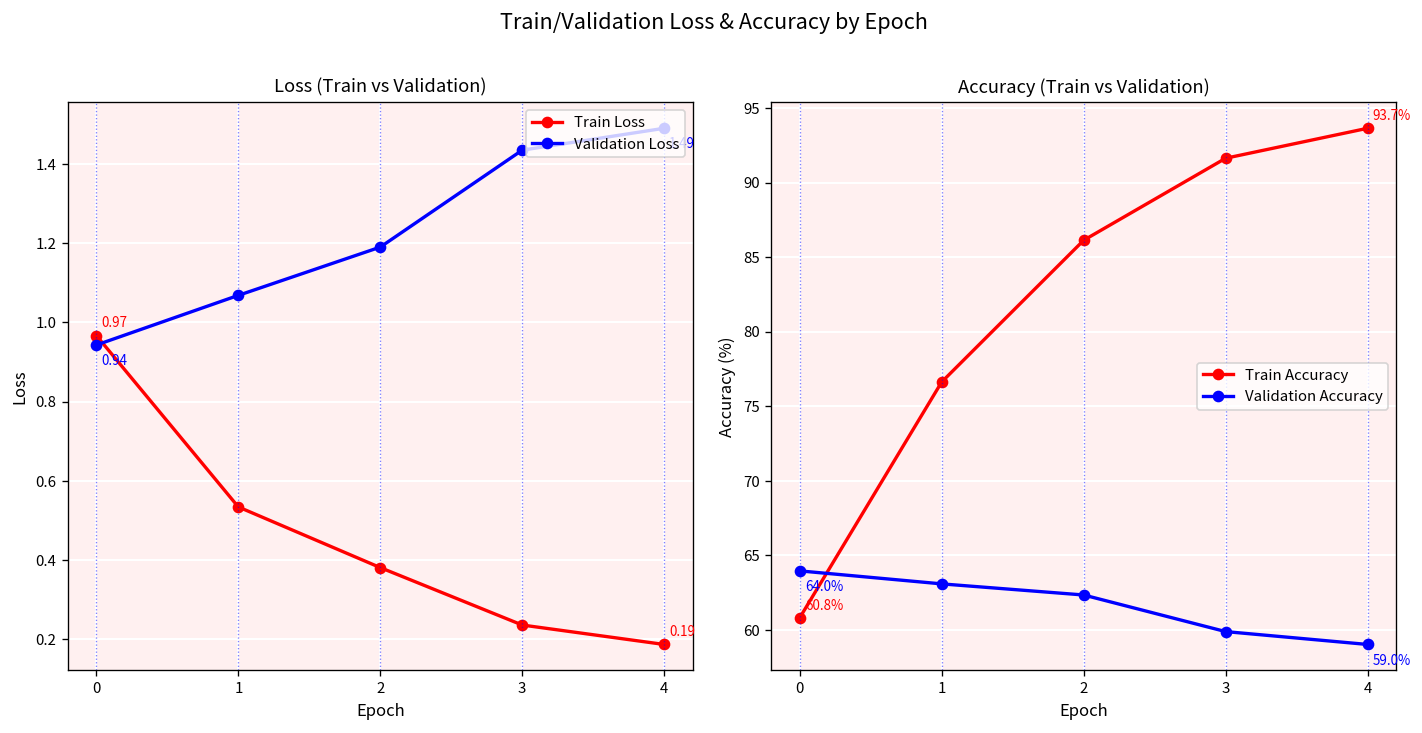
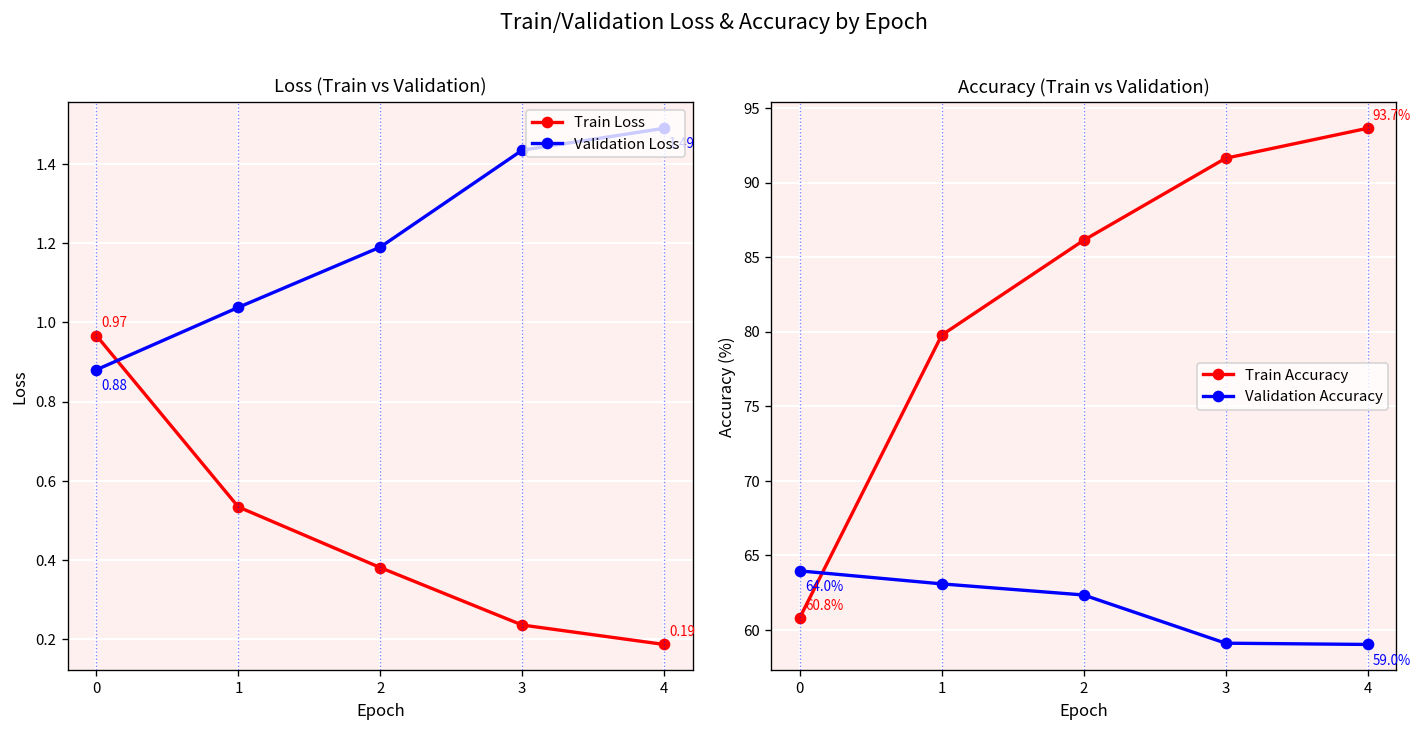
Loss (Train vs Validation), Validation Loss, 0: 0.94 -> 0.88
Loss (Train vs Validation), Validation Loss, 1: 1.07 -> 1.04
Accuracy (Train vs Validation), Train Accuracy, 1: 76.6 -> 79.8
Accuracy (Train vs Validation), Validation Accuracy, 3: 59.9 -> 59.1
